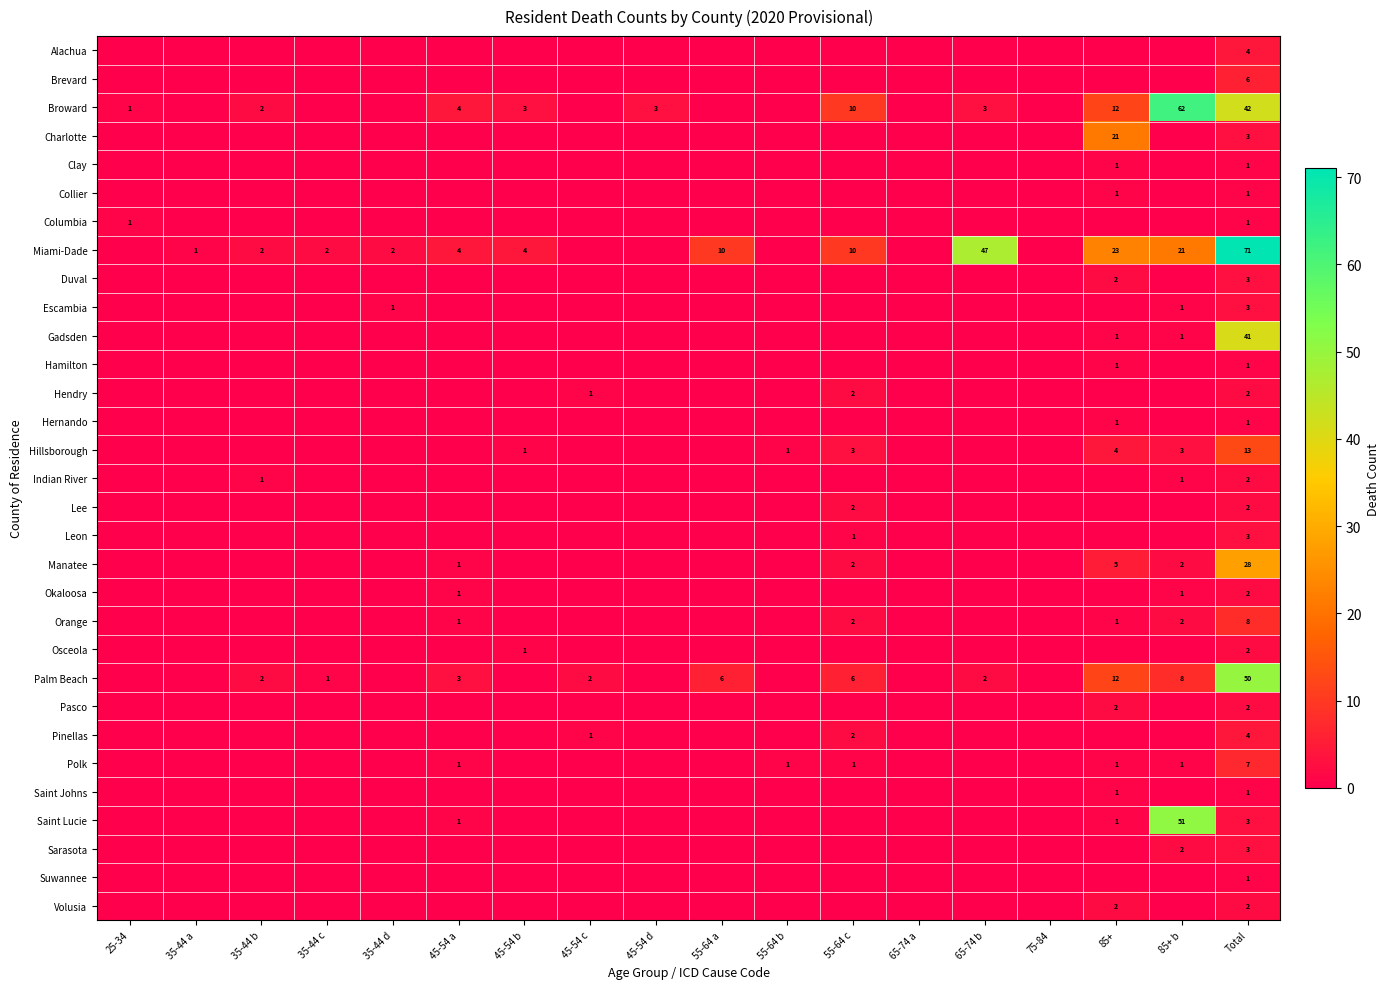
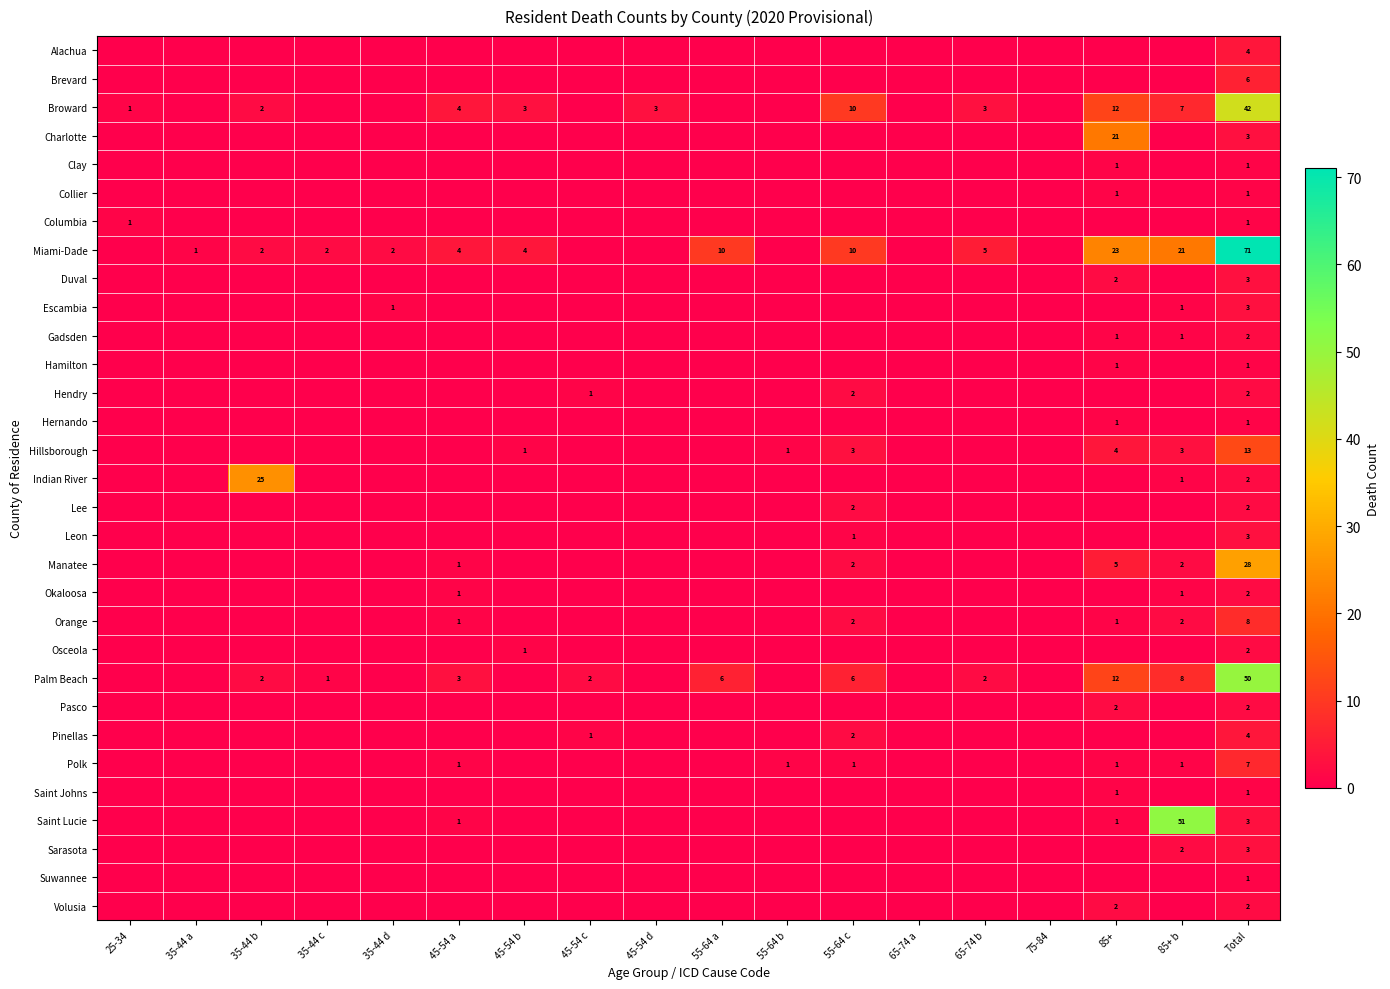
Broward, 85+ b: 62 -> 7
Miami-Dade, 65-74 b: 47 -> 5
Gadsden, Total: 41 -> 2
Indian River, 35-44 b: 1 -> 25
